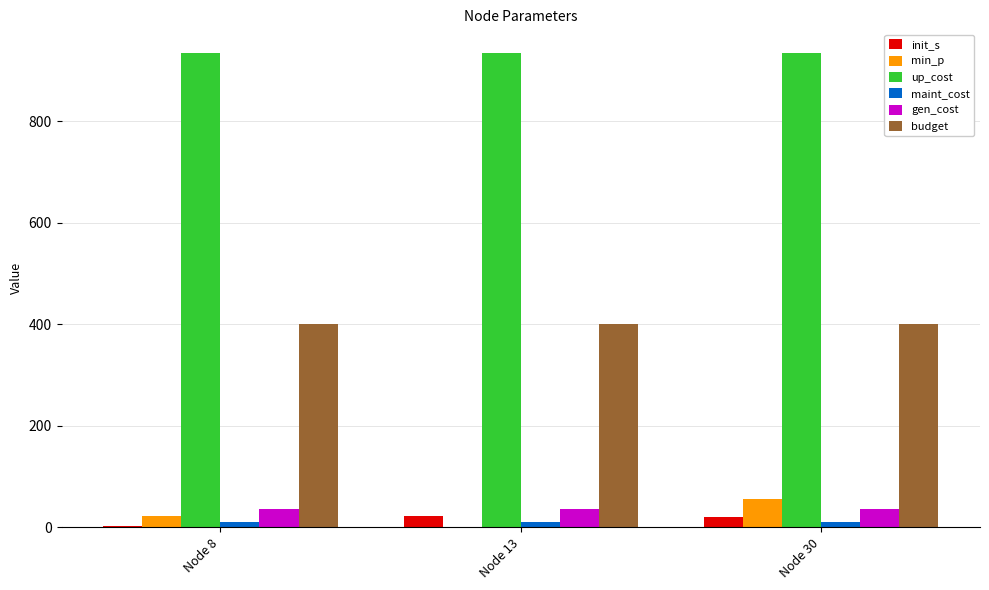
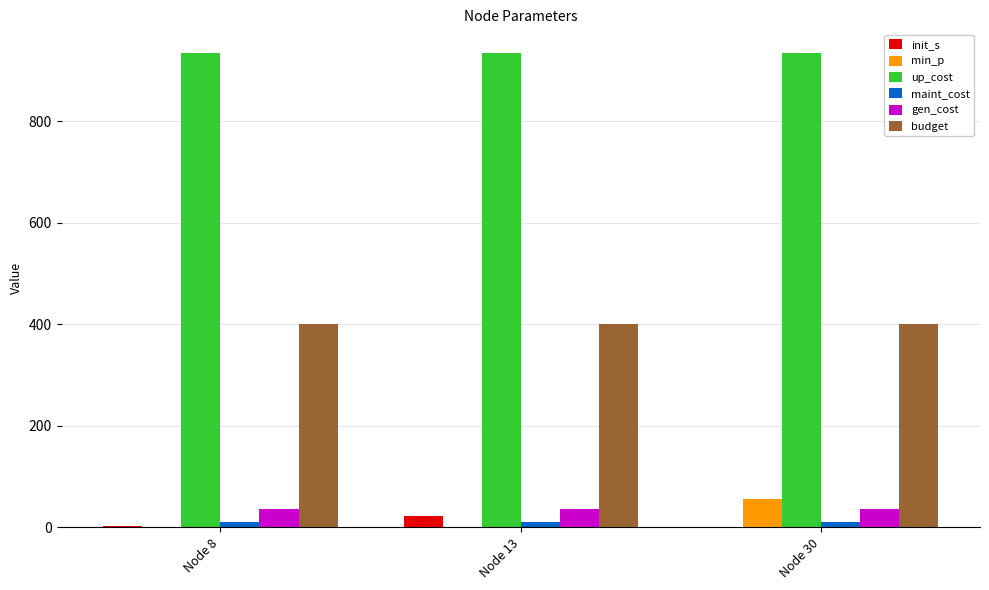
min_p, Node 8: 20 -> 0
init_s, Node 30: 20 -> 0
